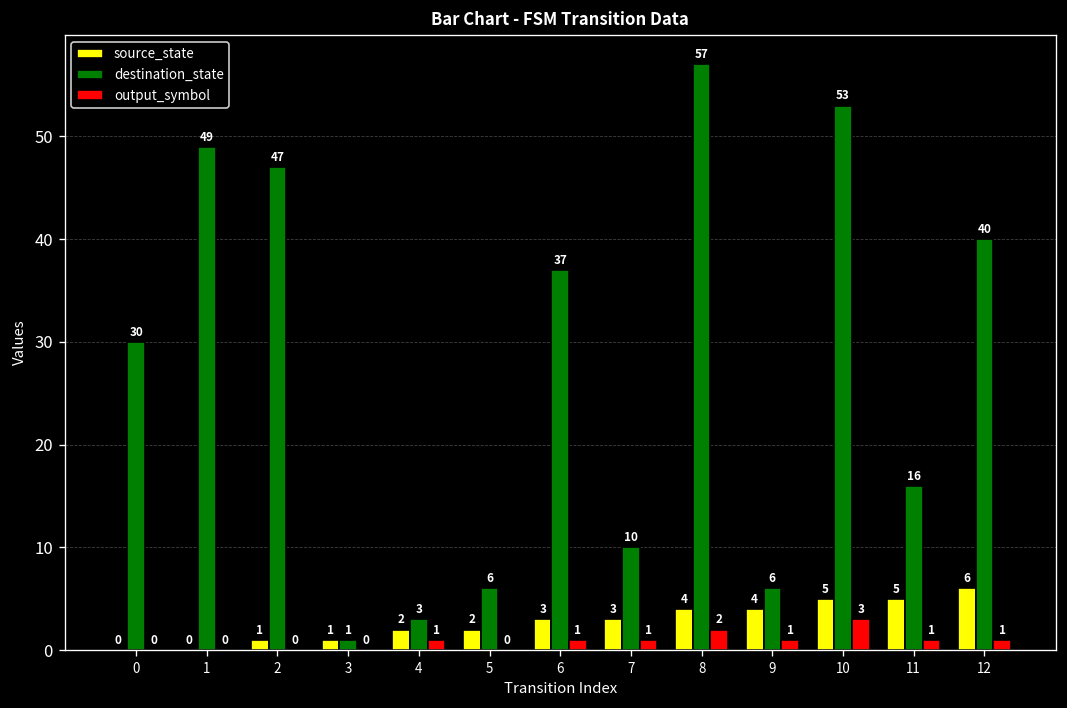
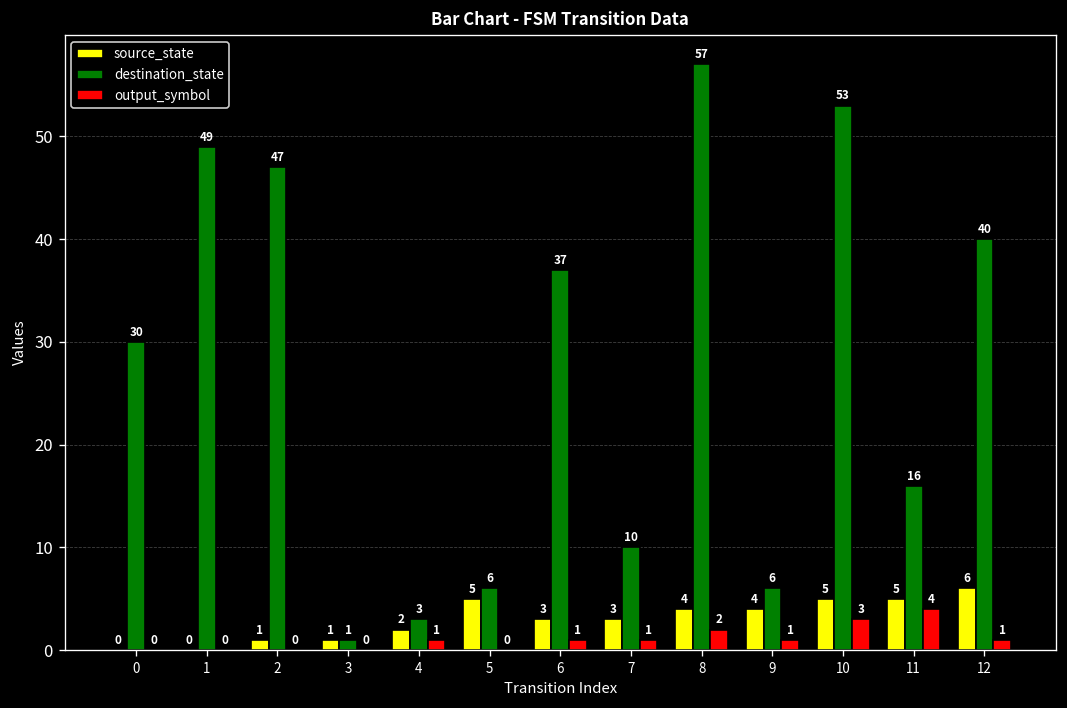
source_state, 5: 2 -> 5
output_symbol, 11: 1 -> 4
